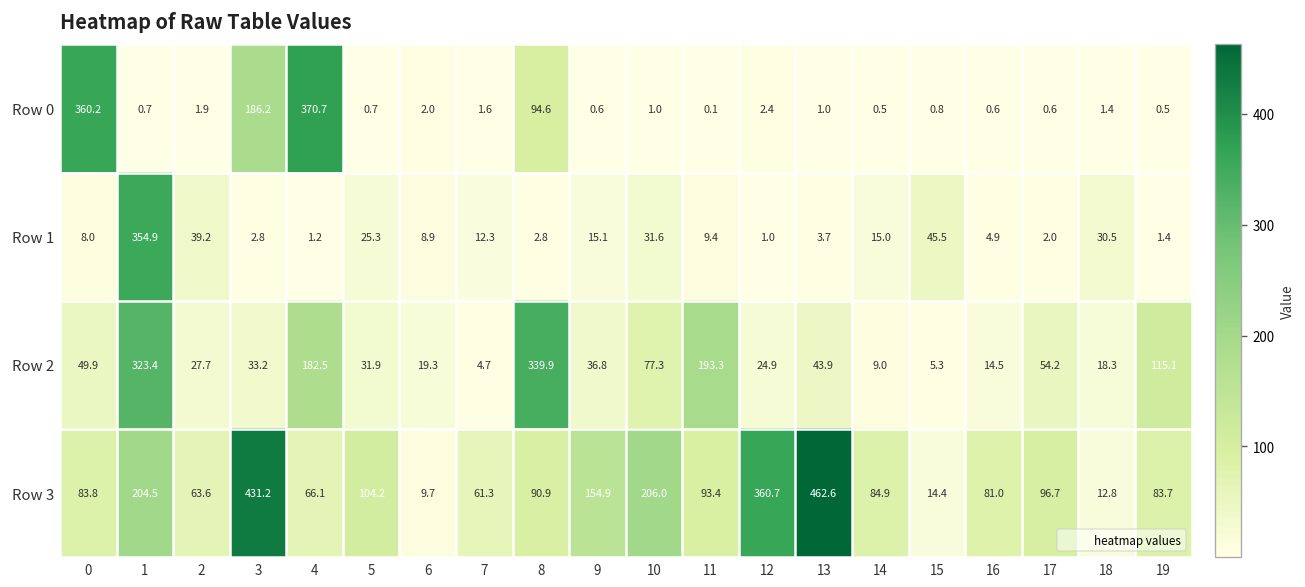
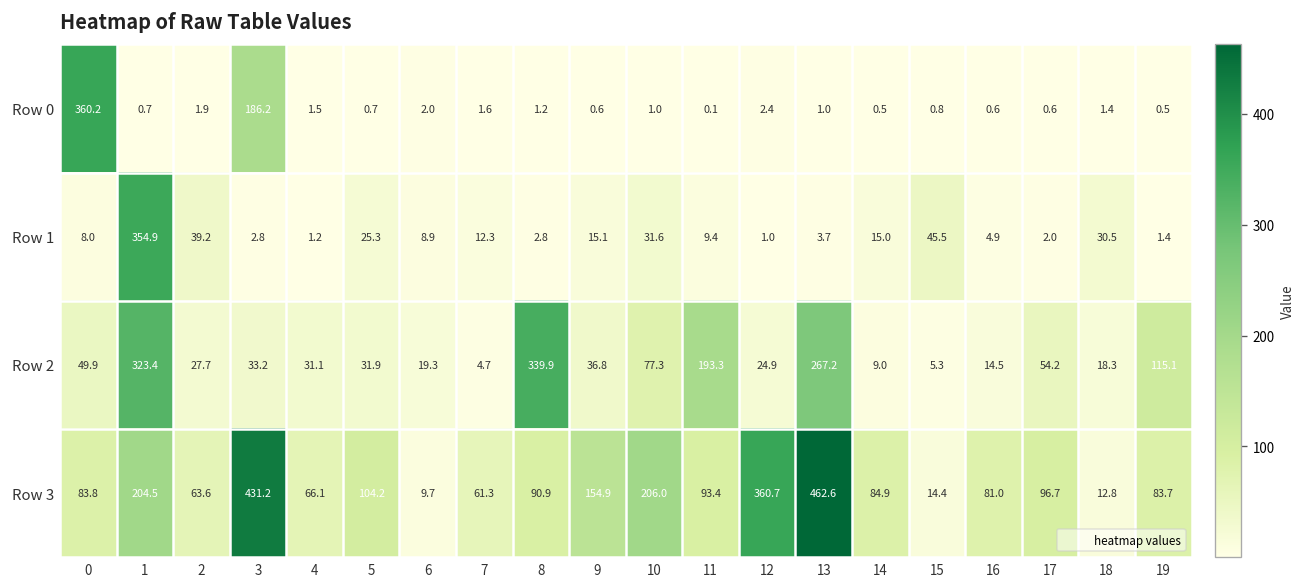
Row 0, 4: 370.7 -> 1.5
Row 0, 8: 94.6 -> 1.2
Row 2, 4: 182.5 -> 31.1
Row 2, 13: 43.9 -> 267.2
